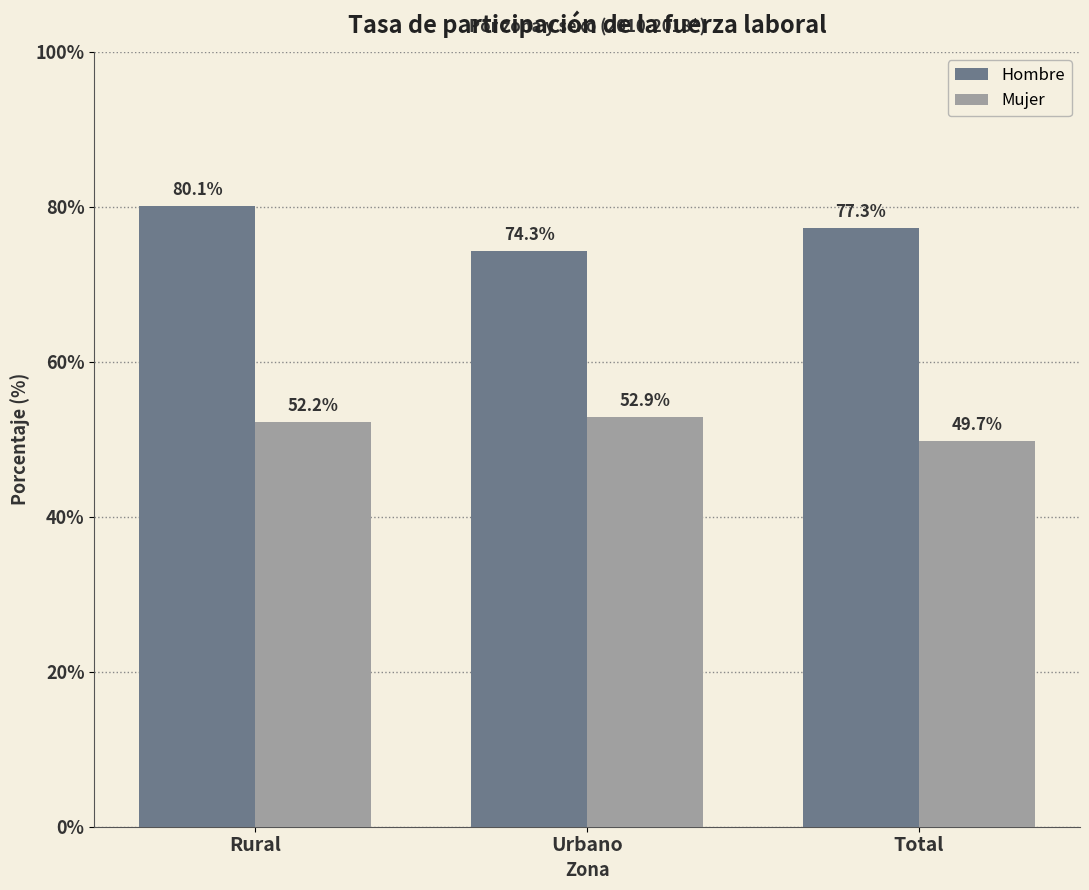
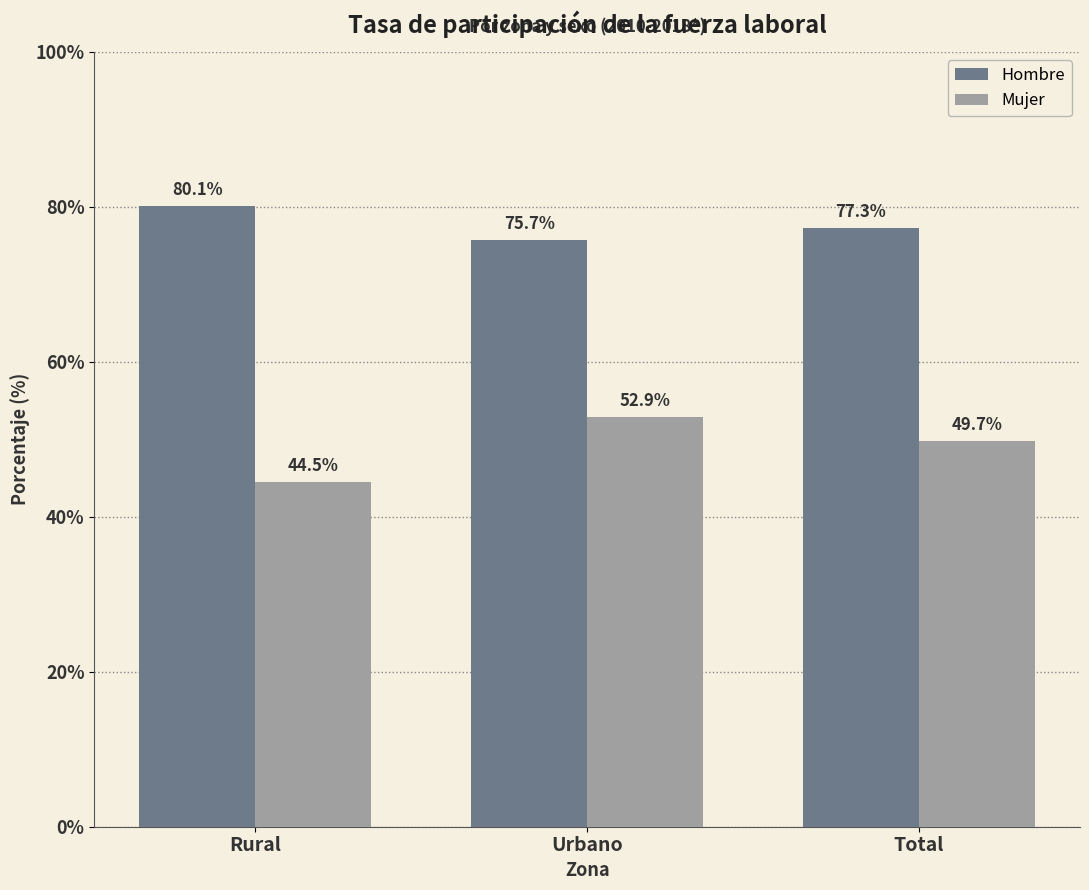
Mujer, Rural: 52.2% -> 44.5%
Hombre, Urbano: 74.3% -> 75.7%
